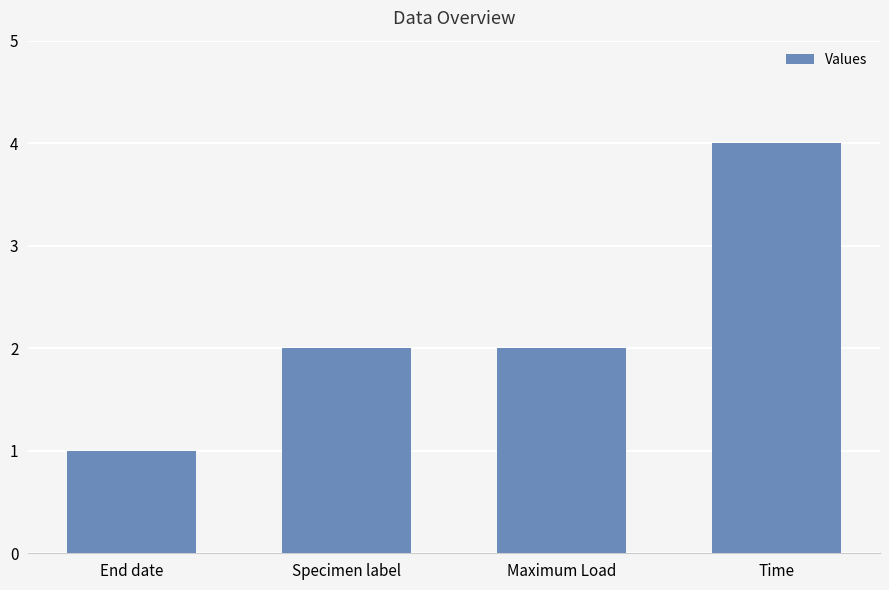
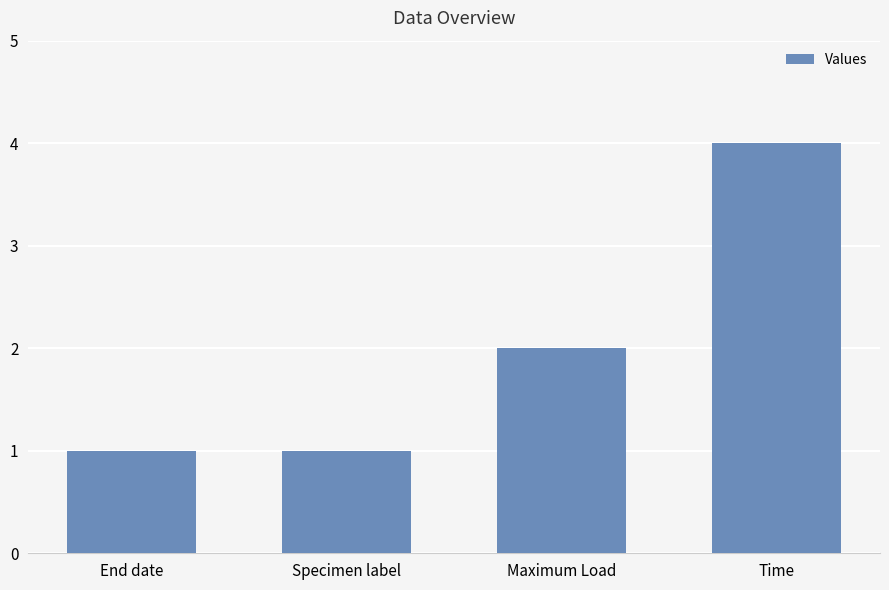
Specimen label: 2 -> 1
